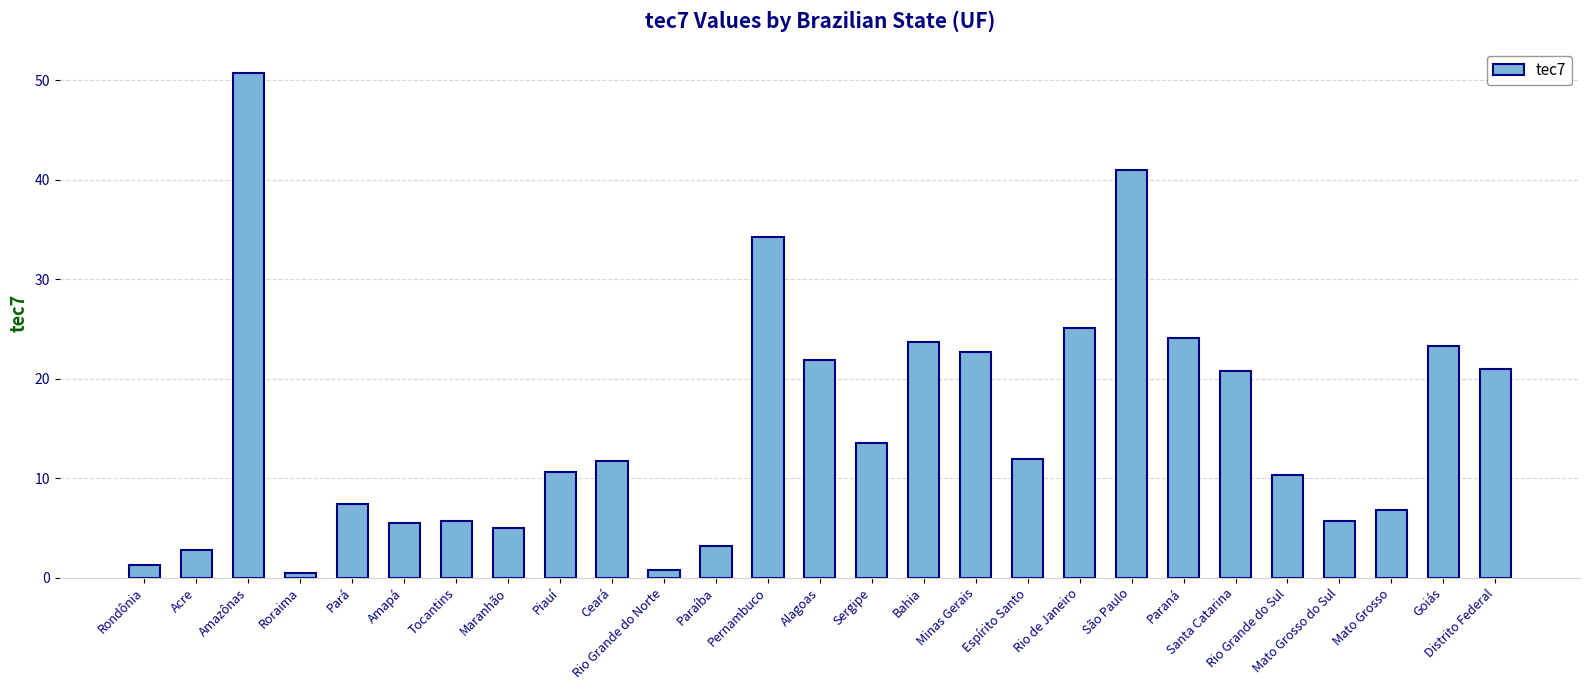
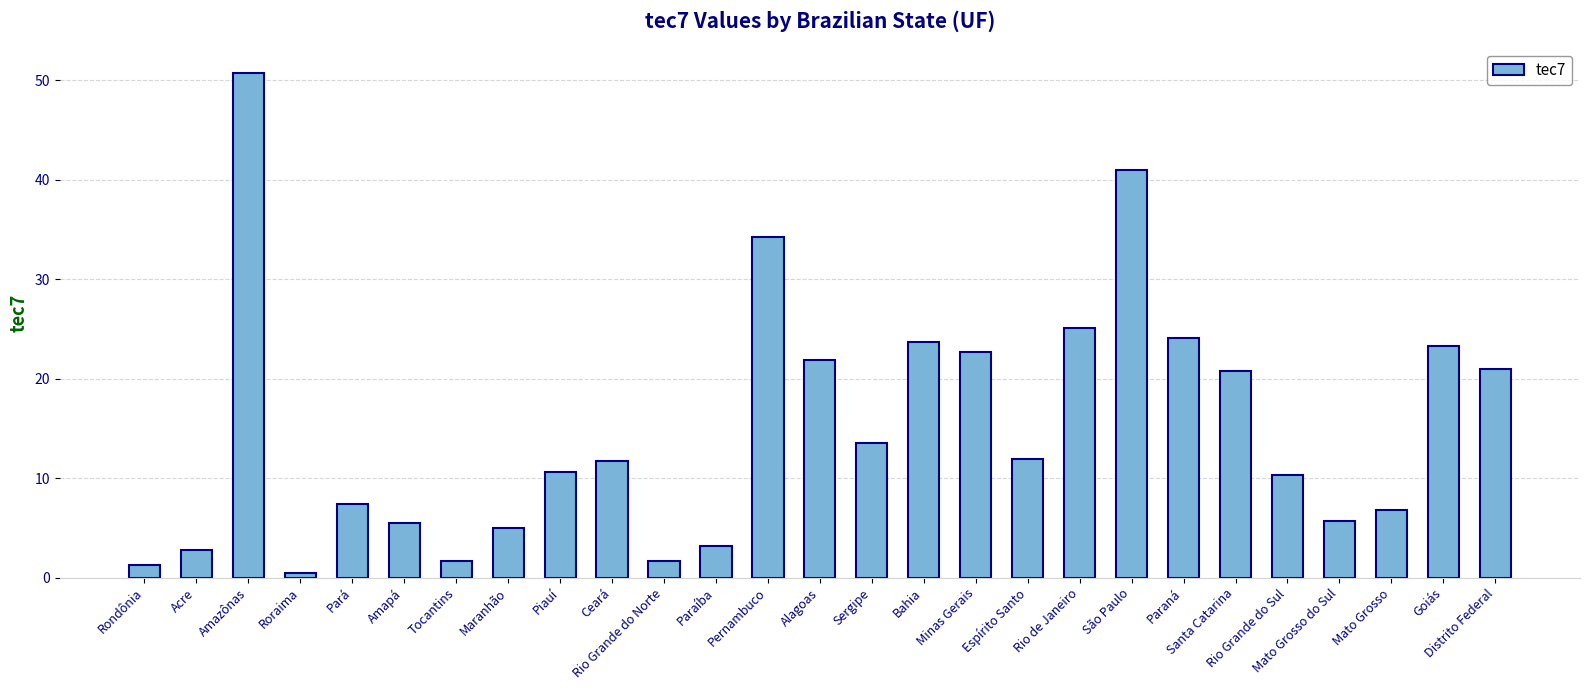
Tocantins: 6 -> 2
Rio Grande do Norte: 1 -> 2
